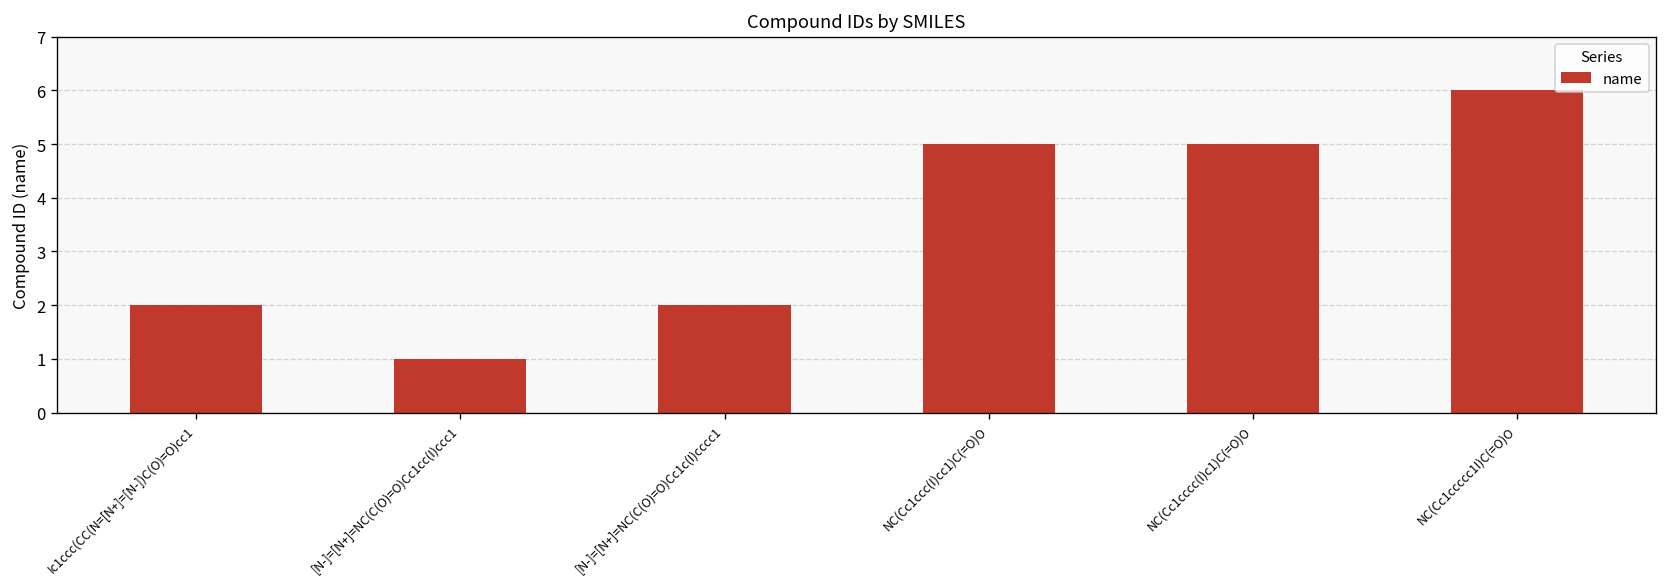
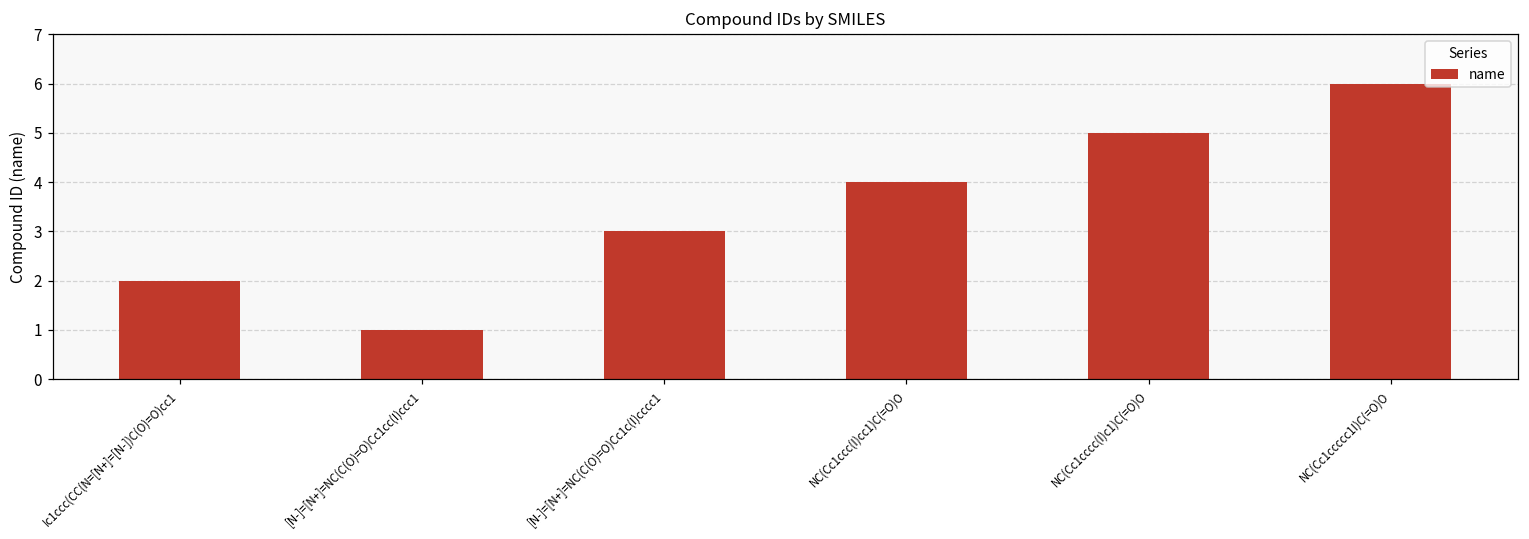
[N-]=[N+]=NC(C(O)=O)Cc1c(I)cccc1: 2 -> 3
NC(Cc1ccc(I)cc1)C(=O)O: 5 -> 4
